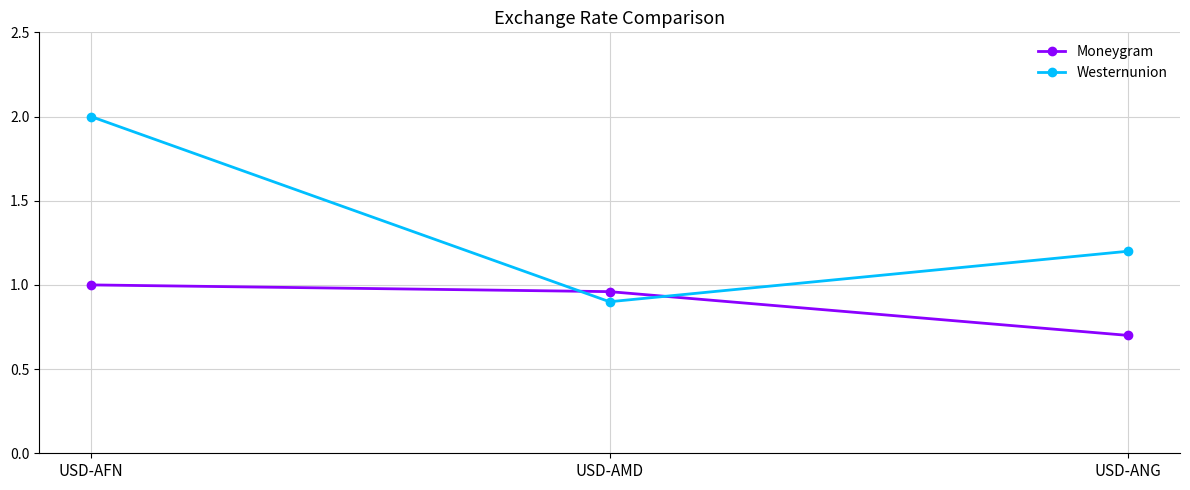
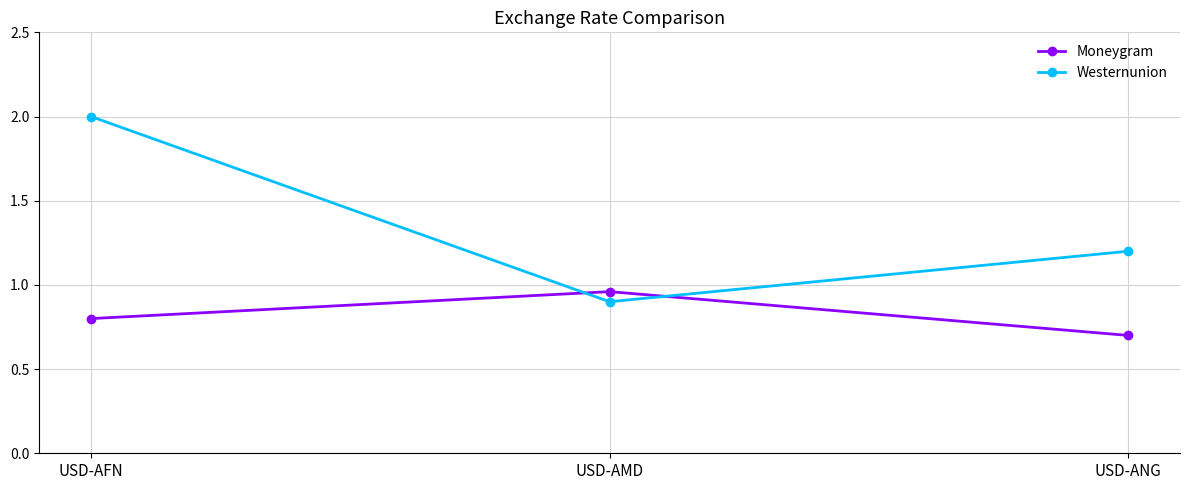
Moneygram, USD-AFN: 1.0 -> 0.8
